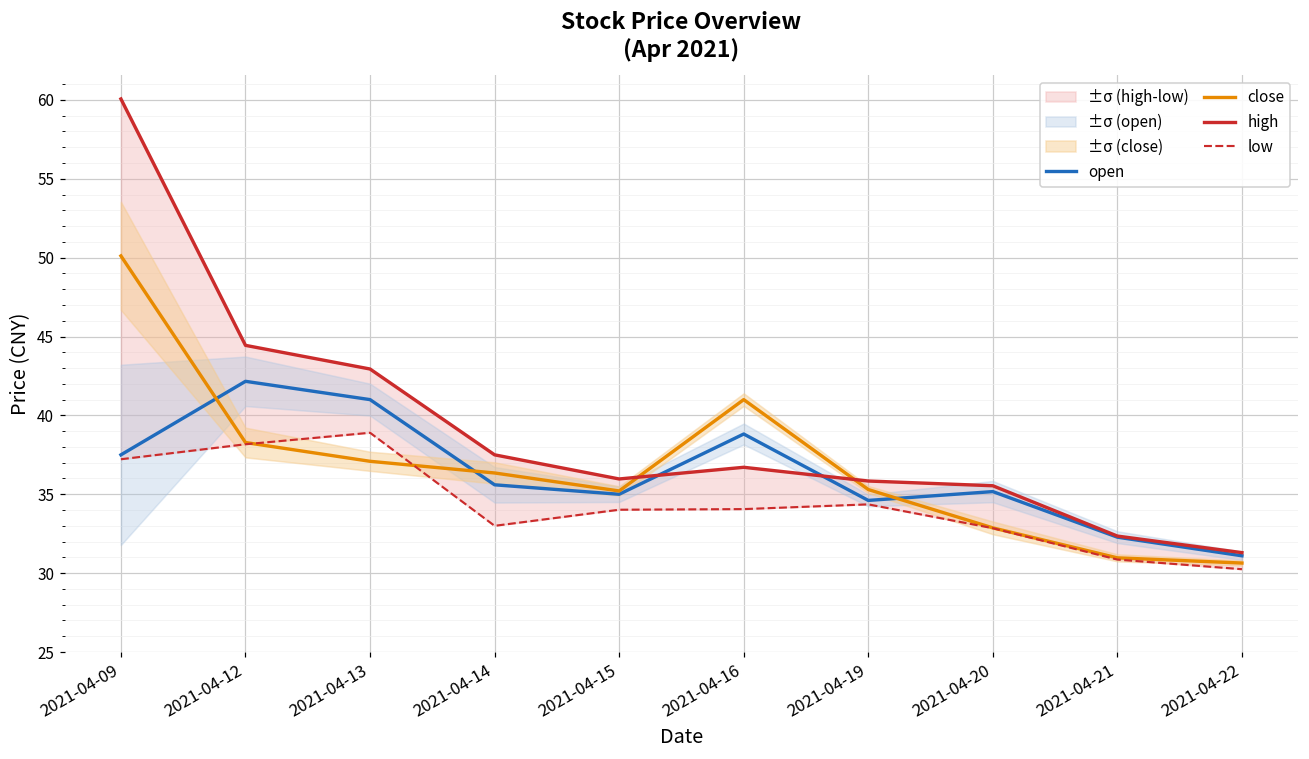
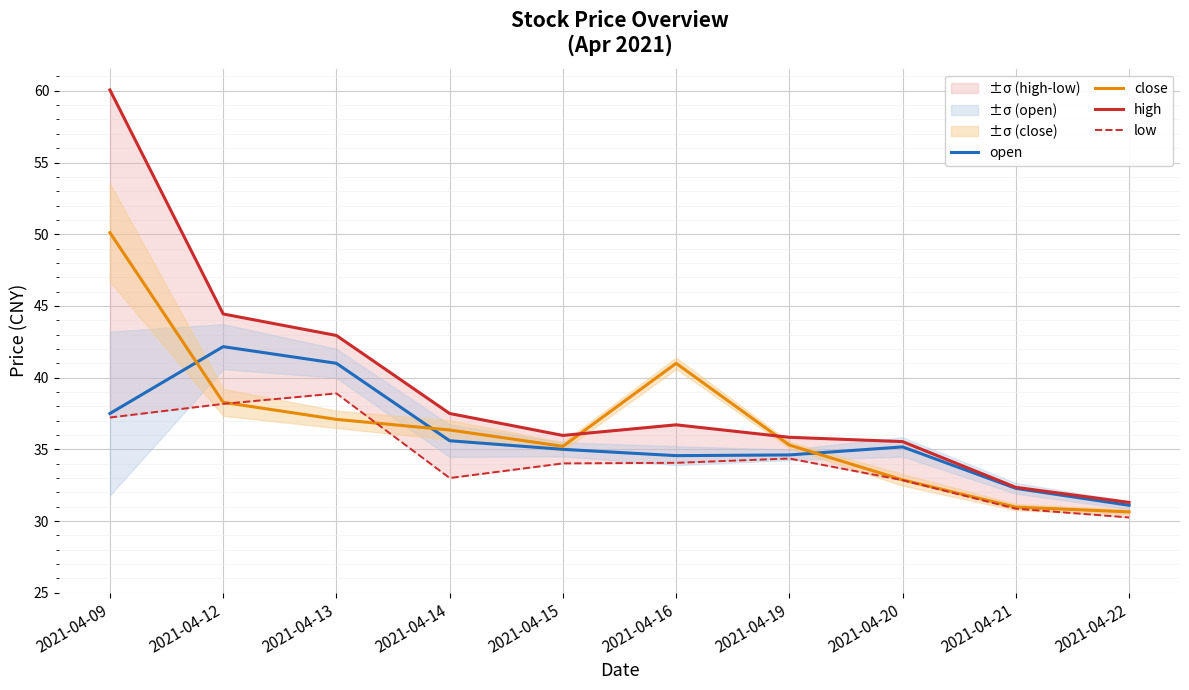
open, 2021-04-16: 38.8 -> 34.6
